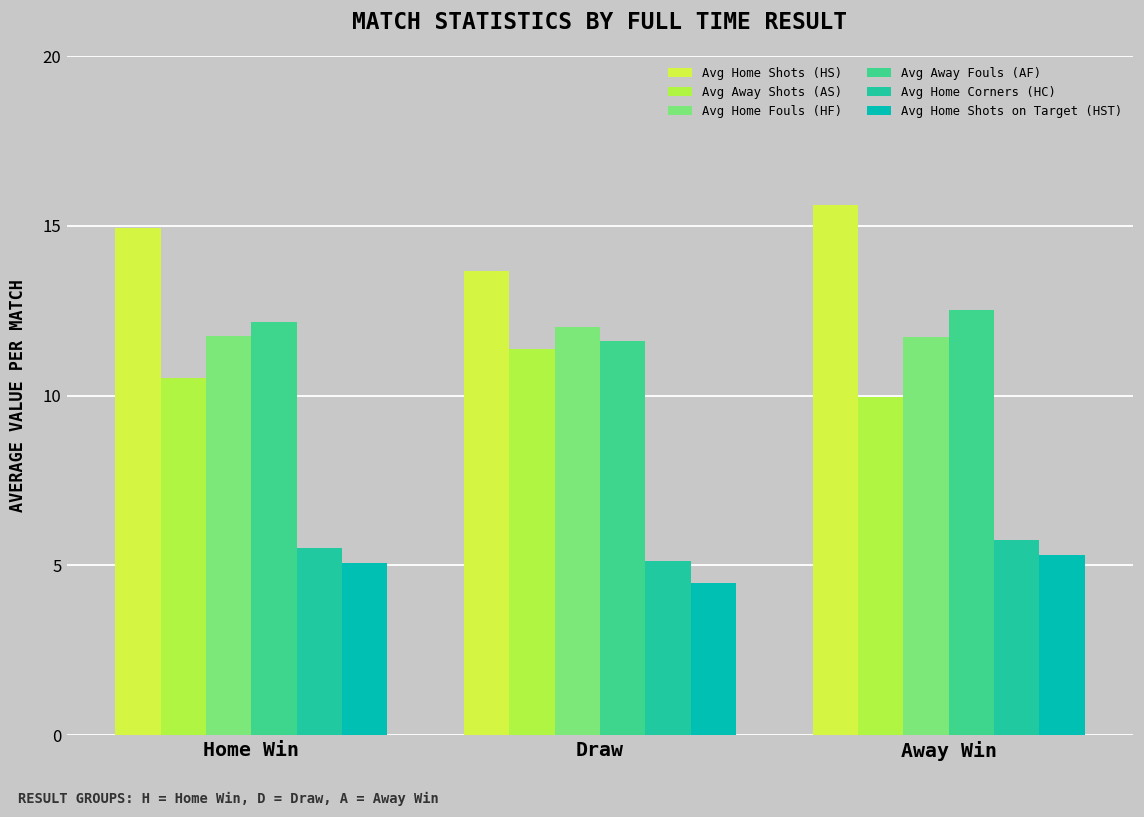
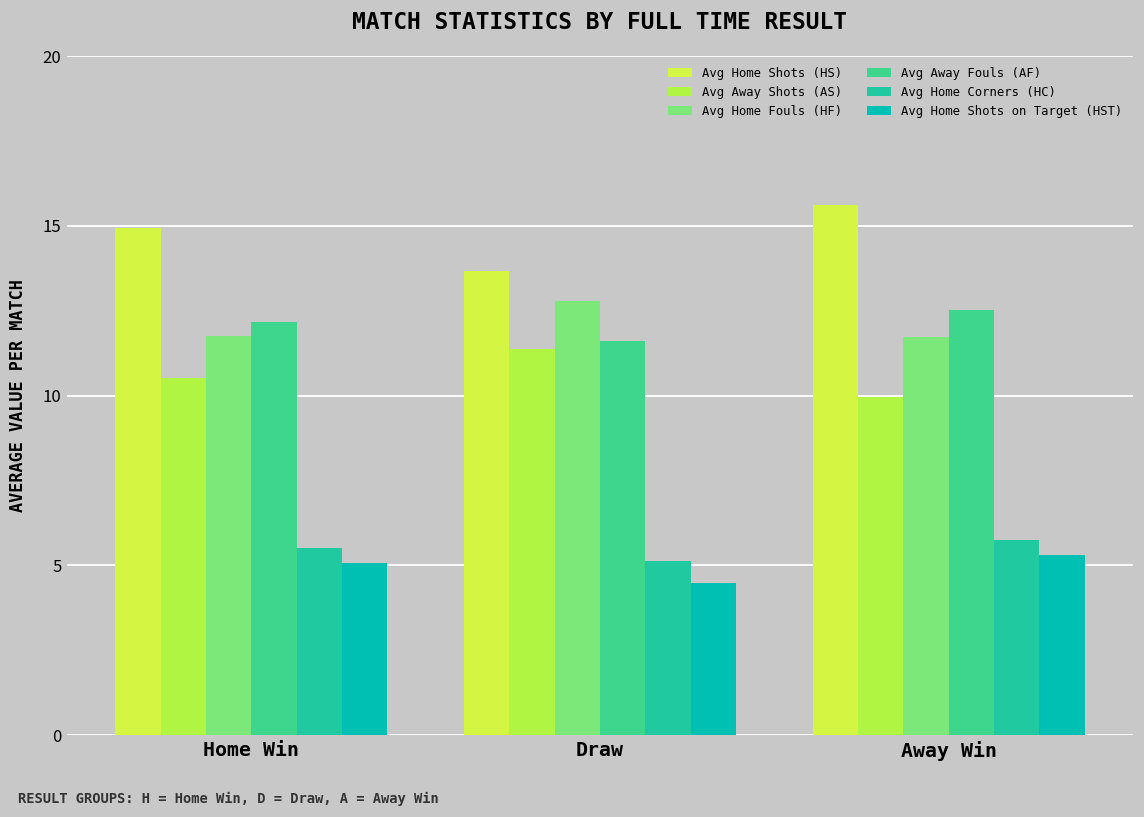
Avg Home Fouls (HF), Draw: 12.0 -> 12.8
